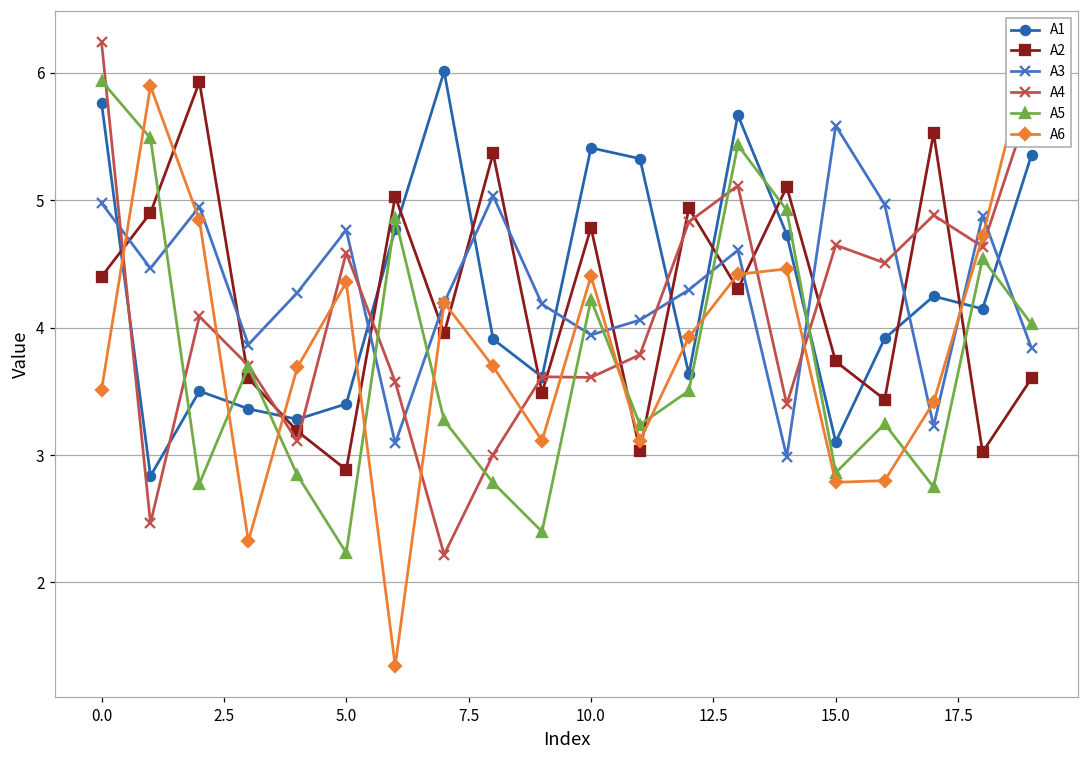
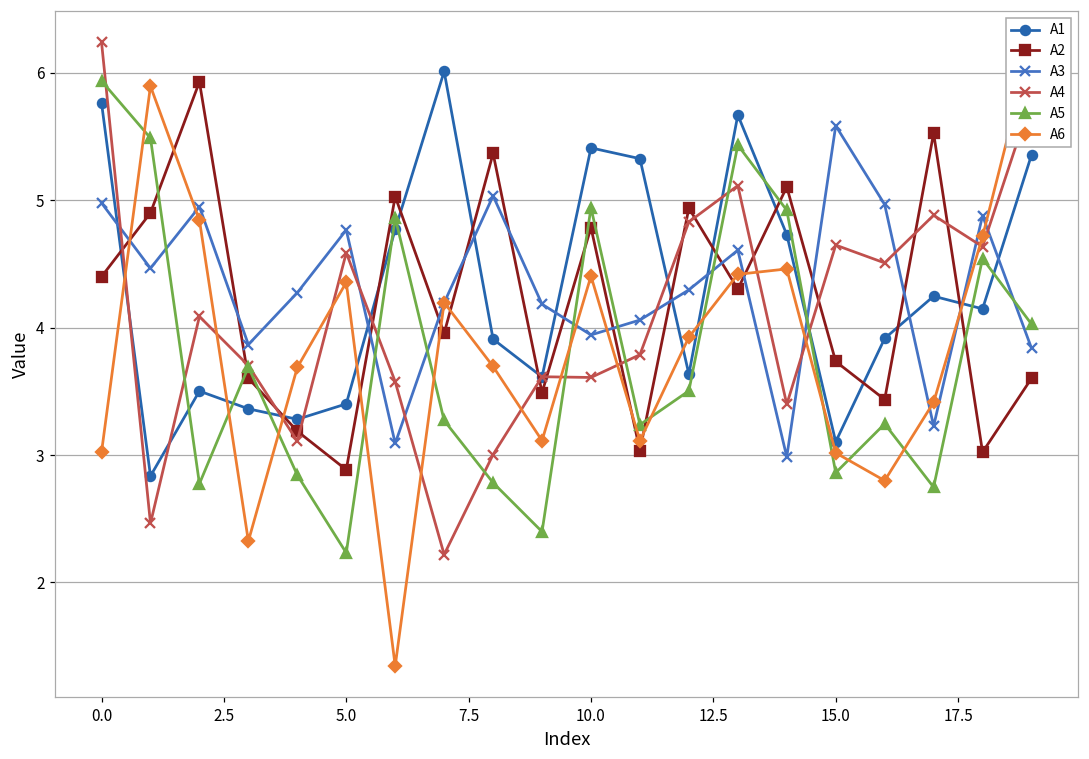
A6, 0.0: 3.51 -> 3.02
A5, 10.0: 4.22 -> 4.94
A6, 15.0: 2.79 -> 3.02
